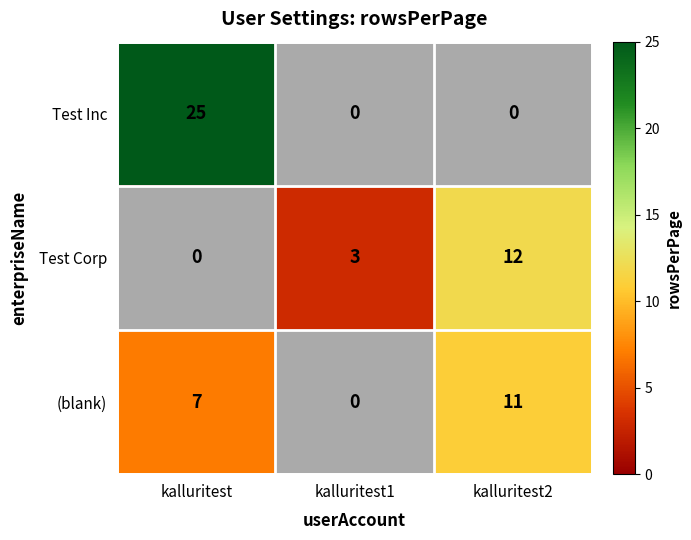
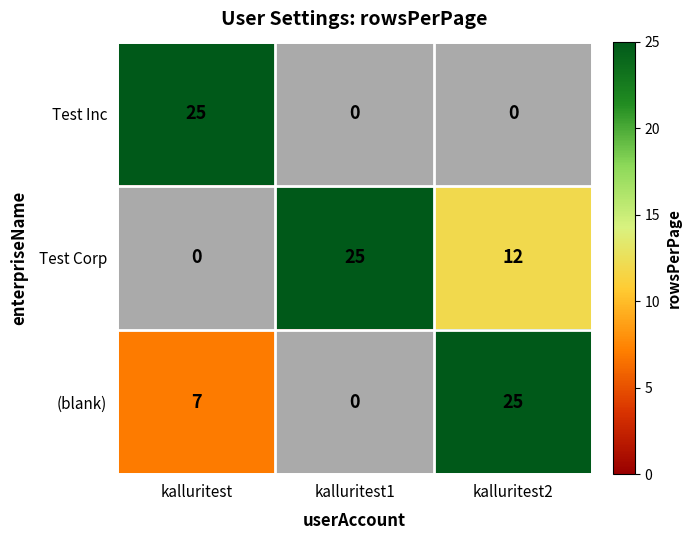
Test Corp, kalluritest1: 3 -> 25
(blank), kalluritest2: 11 -> 25
